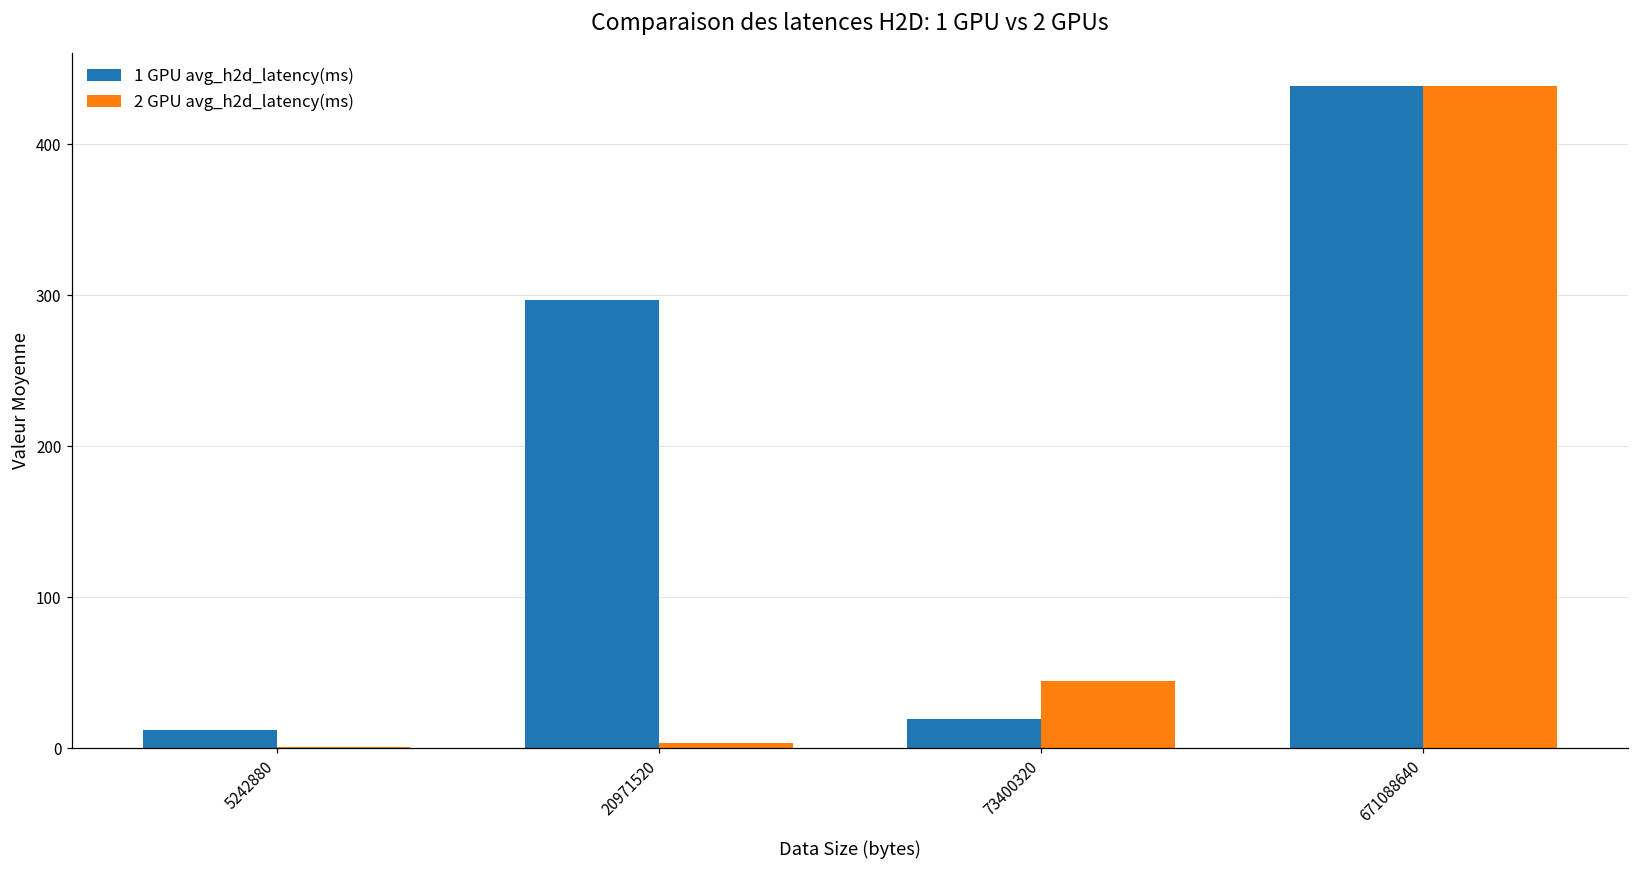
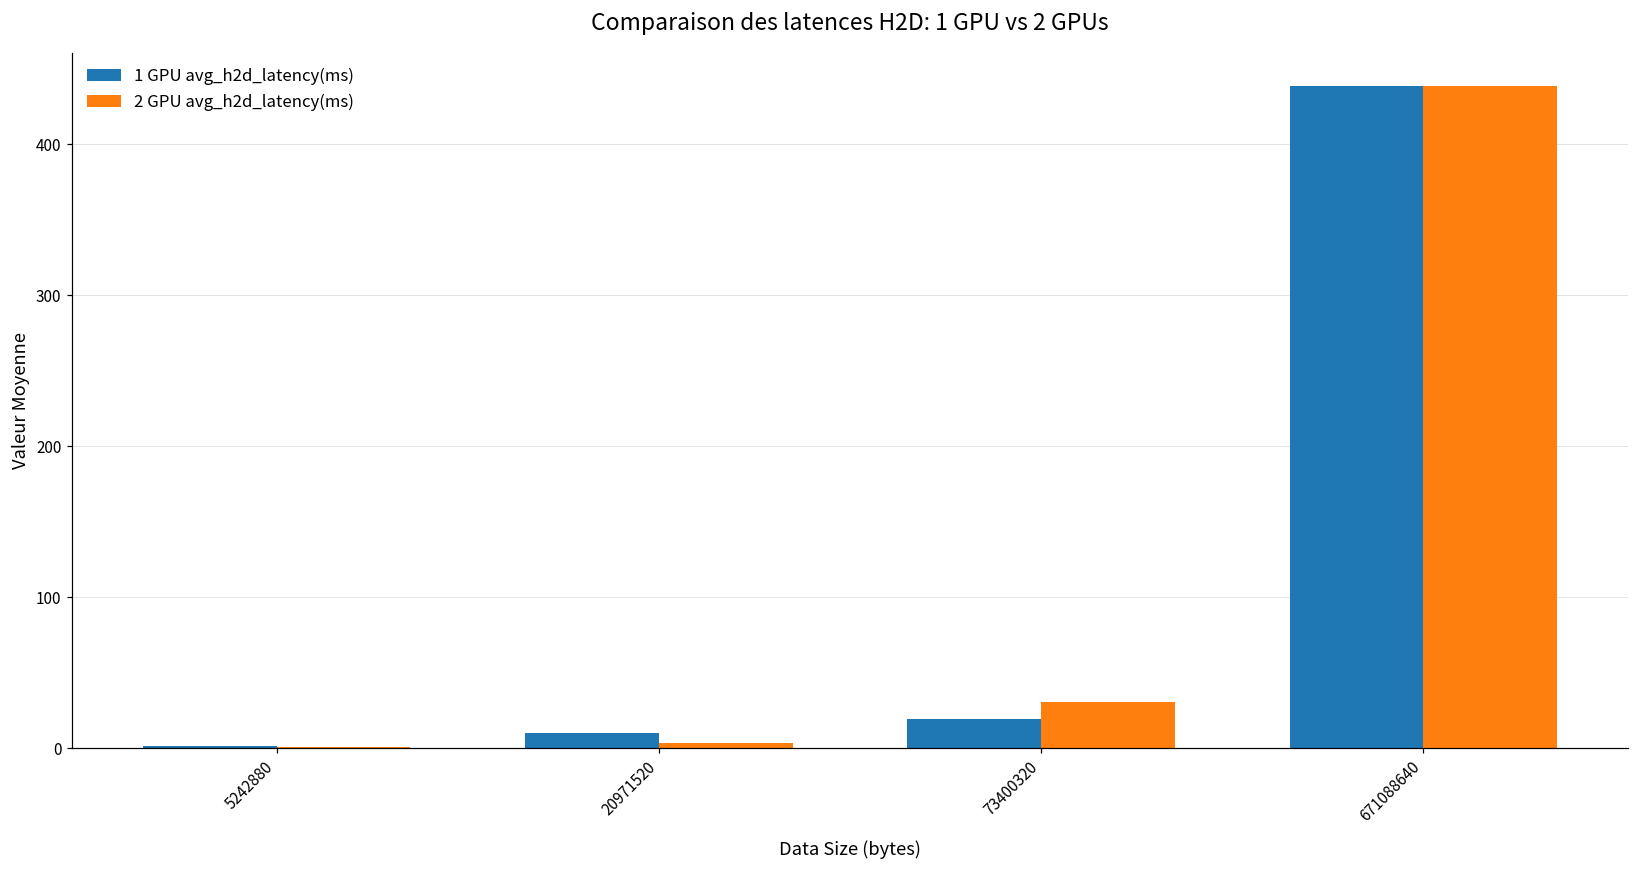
1 GPU avg_h2d_latency(ms), 5242880: 12 -> 2
1 GPU avg_h2d_latency(ms), 20971520: 297 -> 10
2 GPU avg_h2d_latency(ms), 73400320: 44 -> 31
